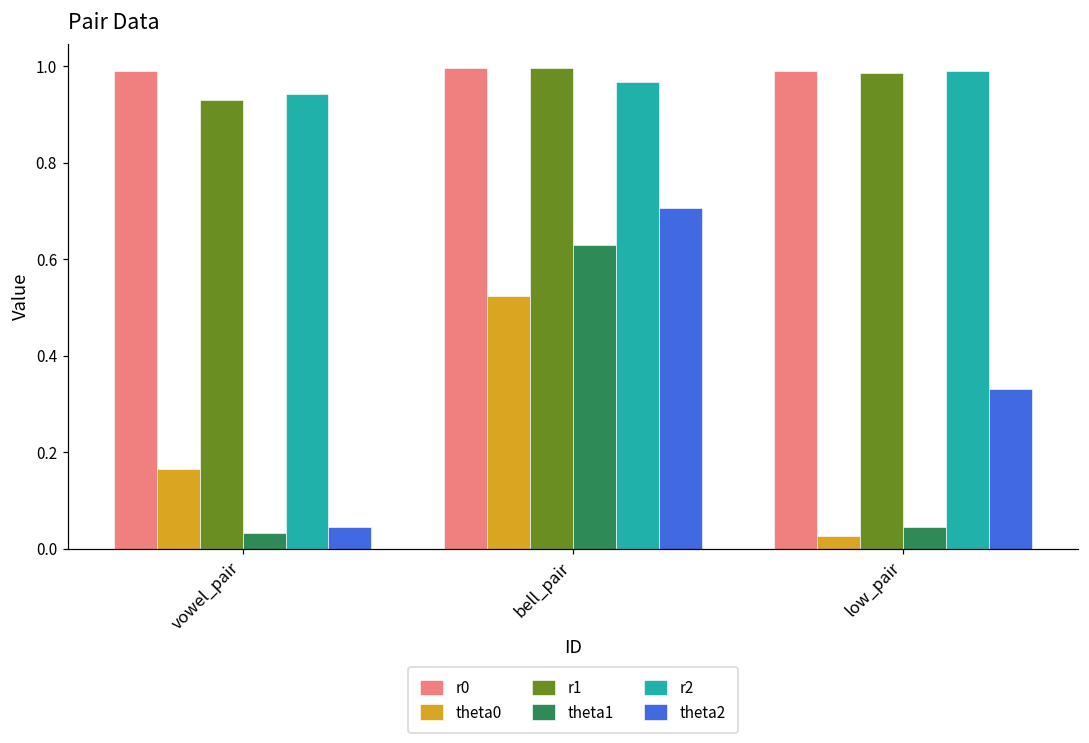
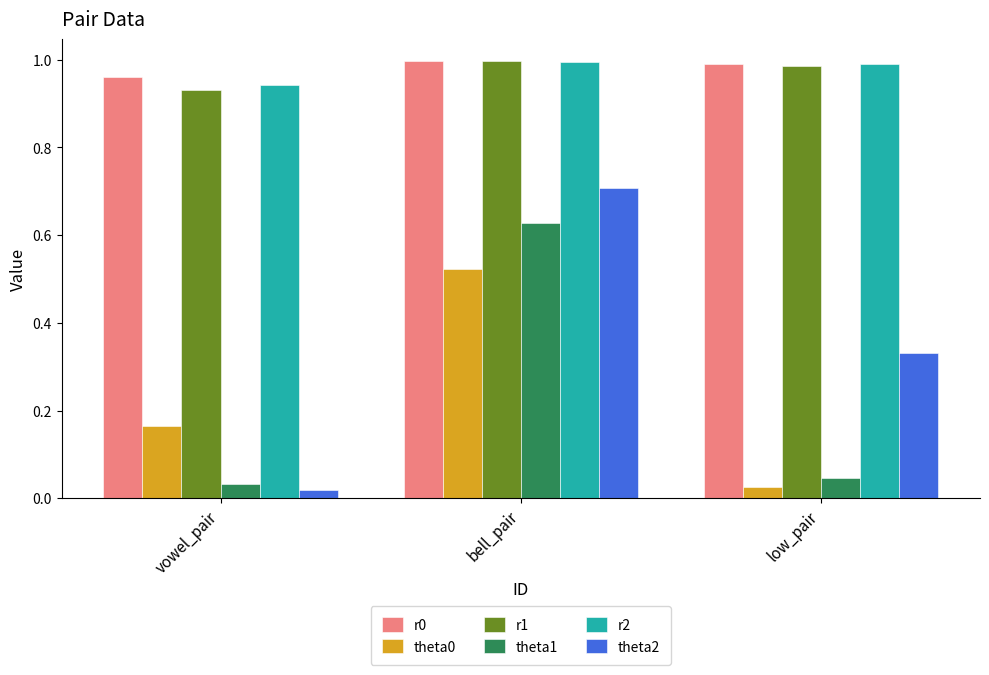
r0, vowel_pair: 0.99 -> 0.96
theta2, vowel_pair: 0.04 -> 0.02
r2, bell_pair: 0.97 -> 1.00
